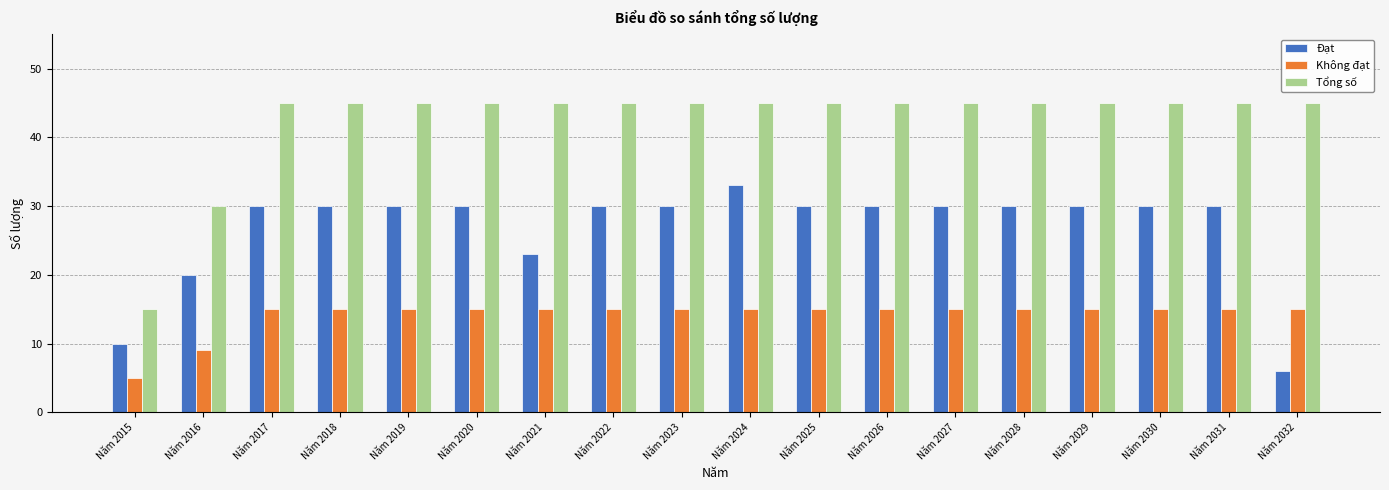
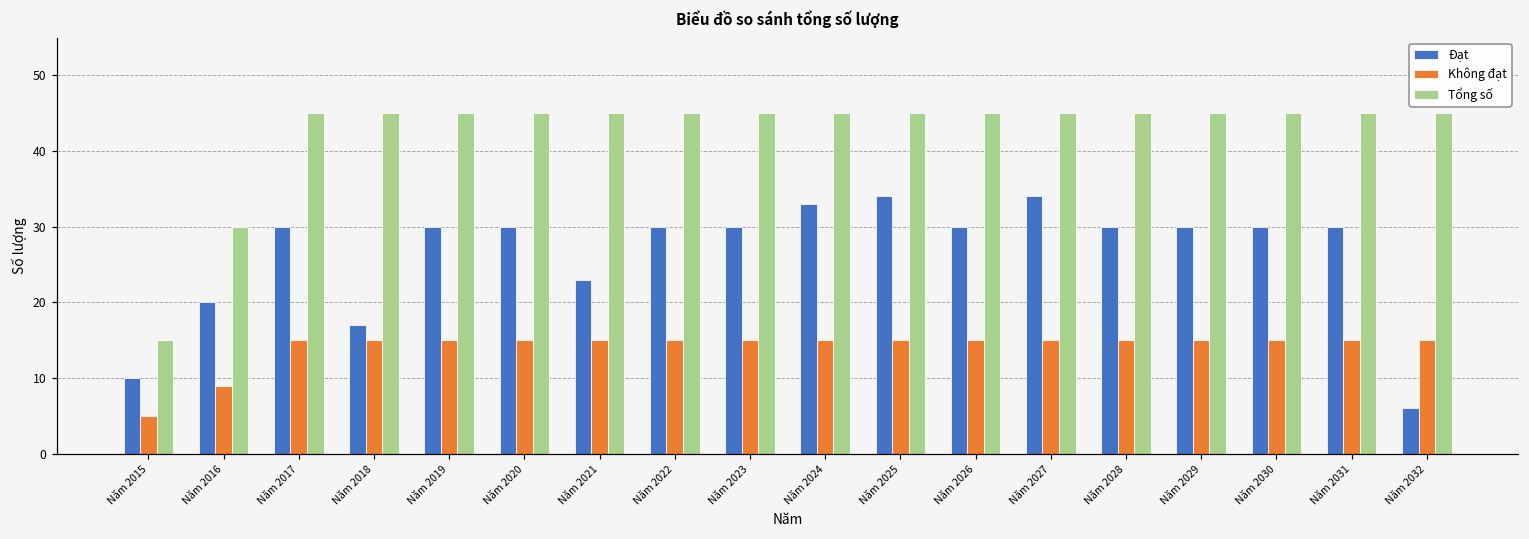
Đạt, Năm 2018: 30 -> 17
Đạt, Năm 2025: 30 -> 34
Đạt, Năm 2027: 30 -> 34
